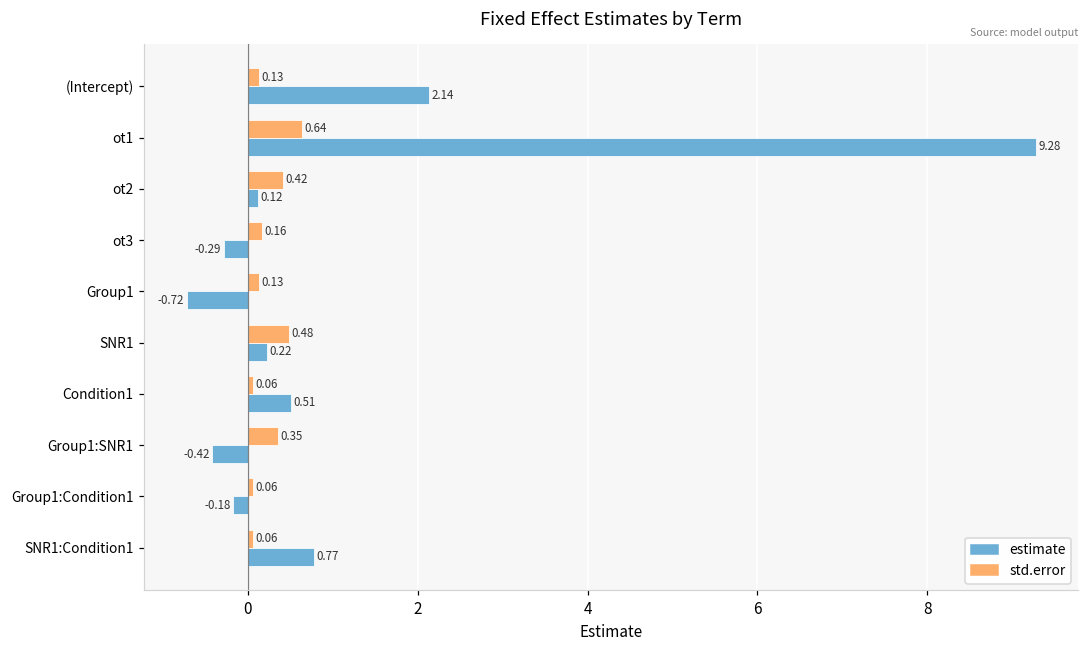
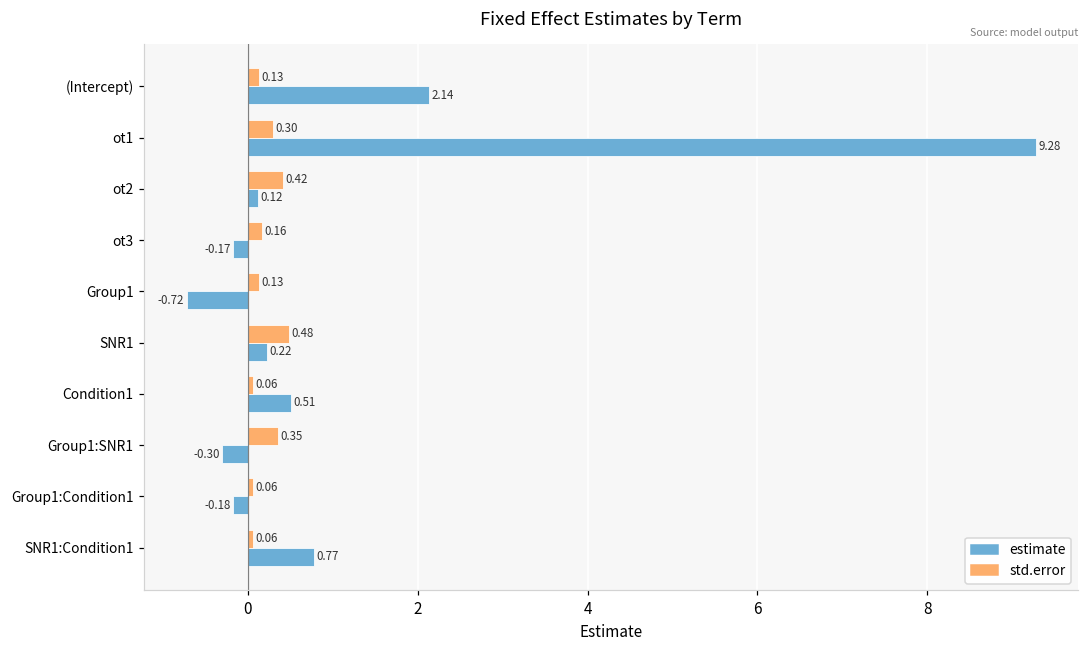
std.error, ot1: 0.64 -> 0.30
estimate, ot3: -0.29 -> -0.17
estimate, Group1:SNR1: -0.42 -> -0.30
